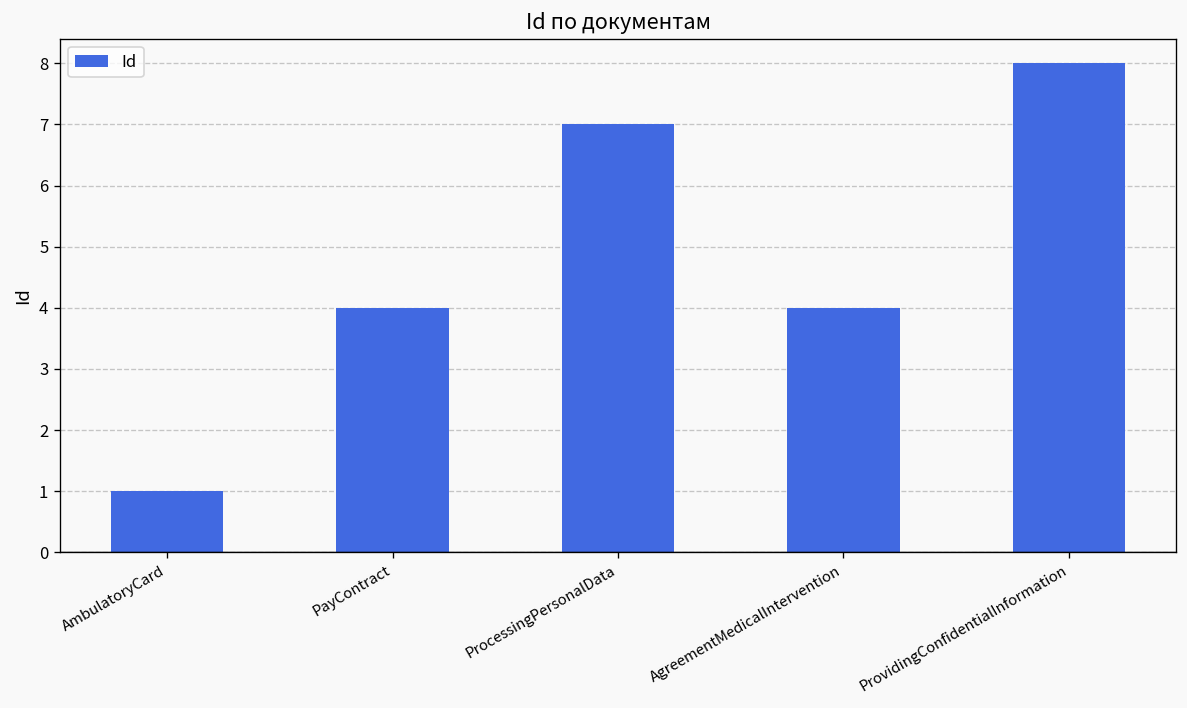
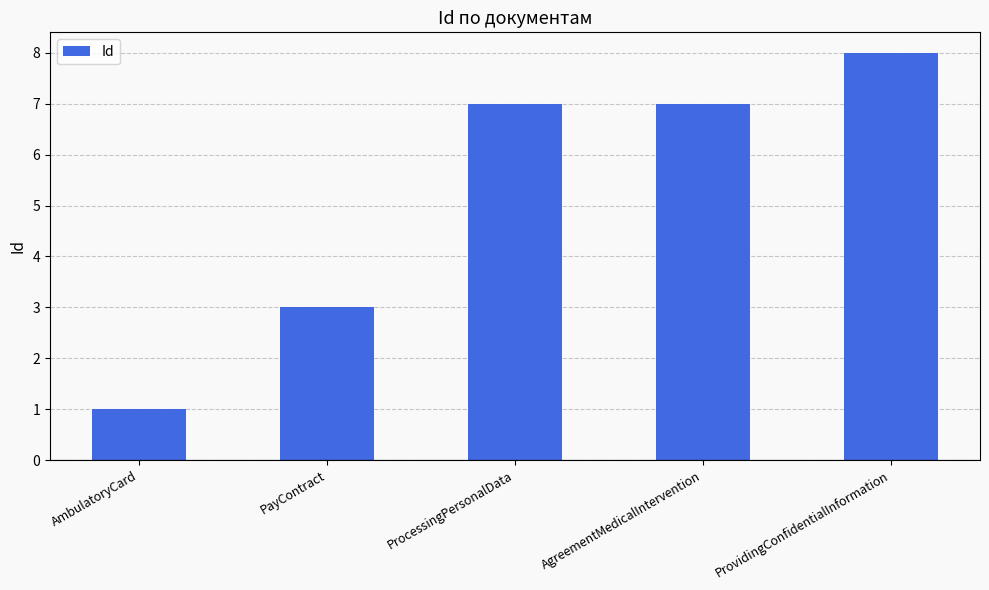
PayContract: 4 -> 3
AgreementMedicalIntervention: 4 -> 7
